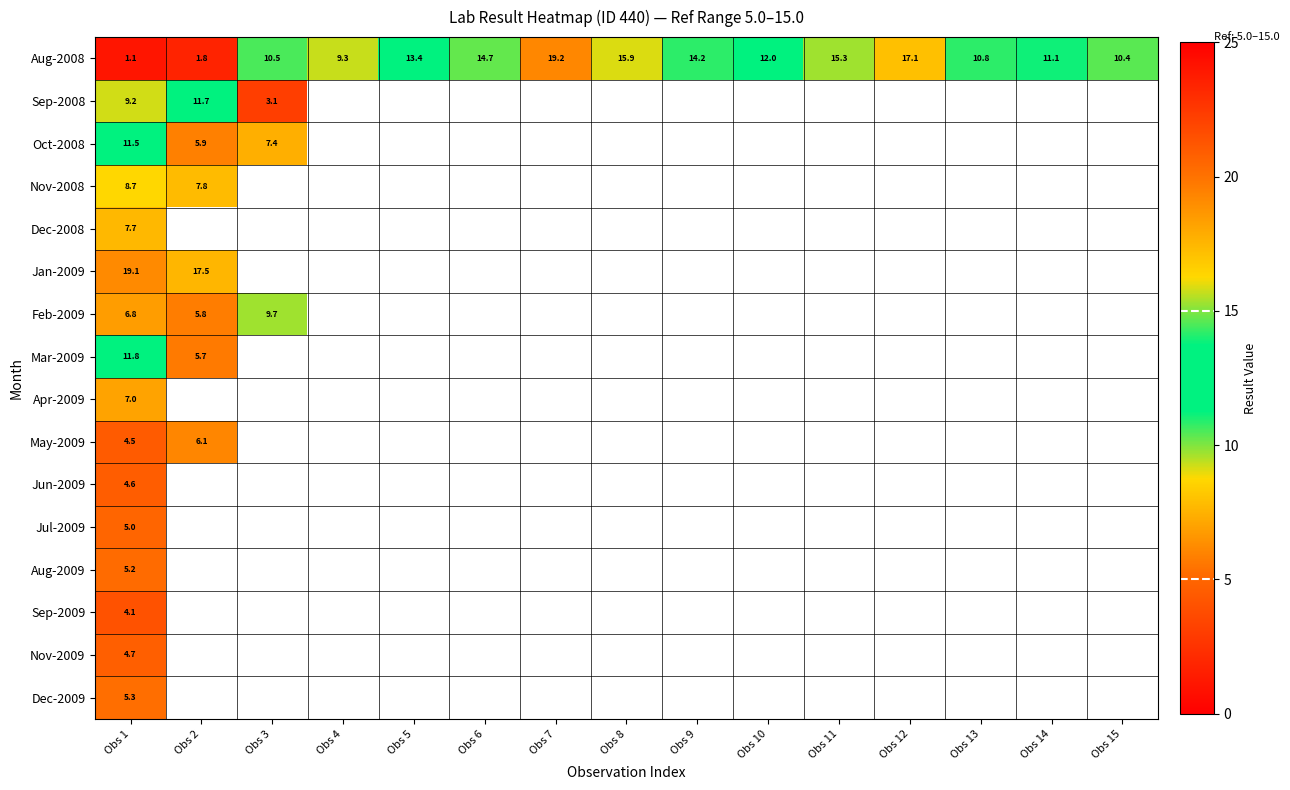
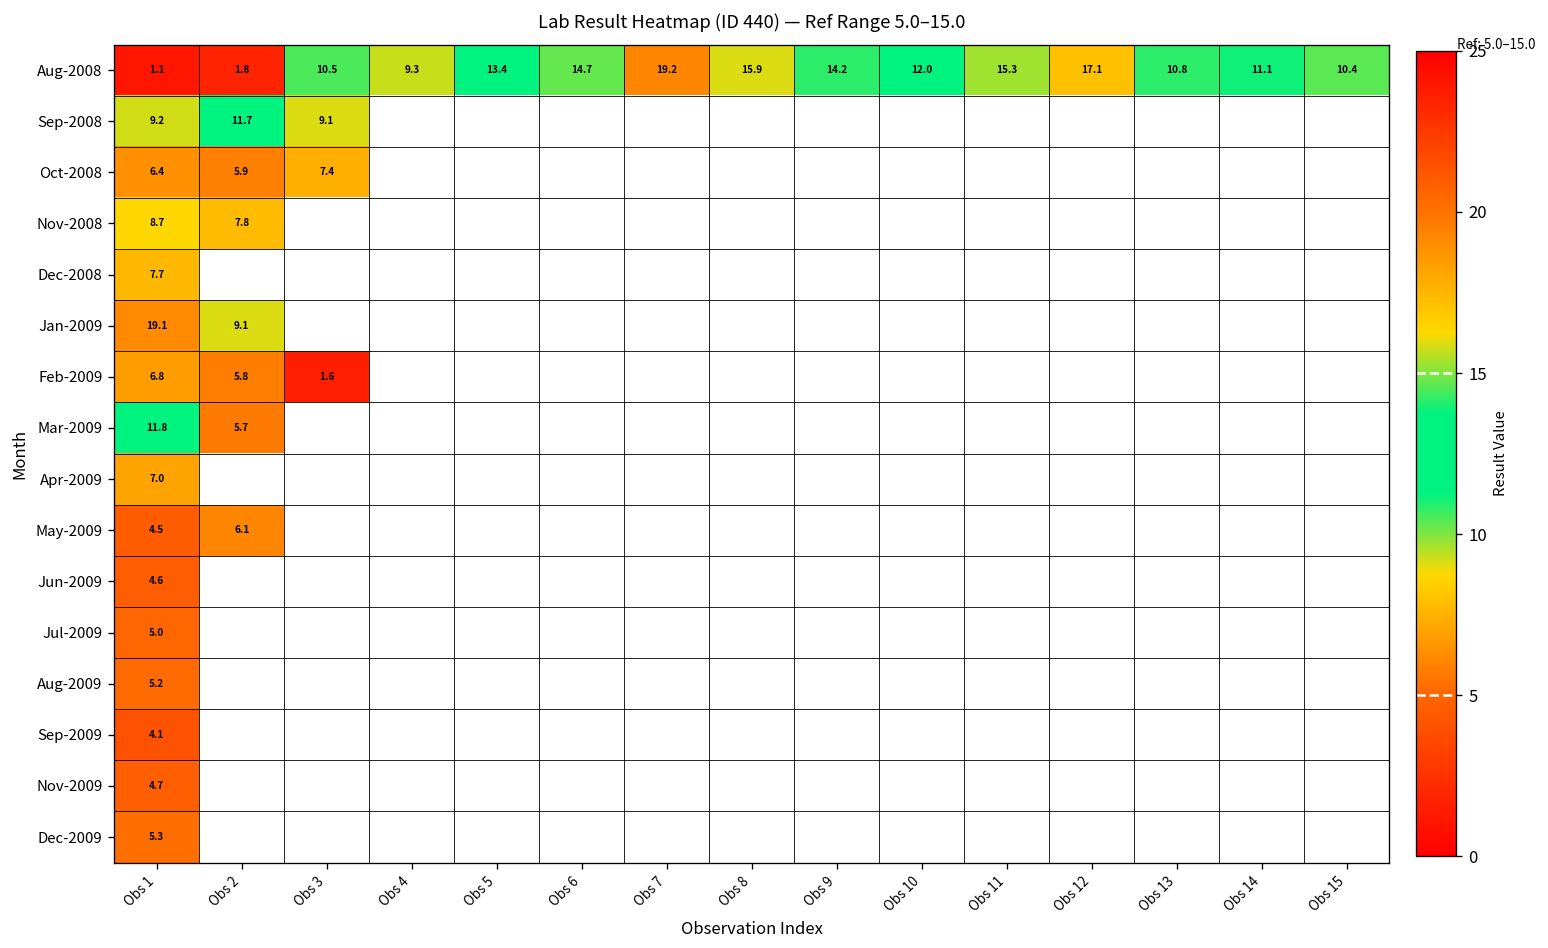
Sep-2008, Obs 3: 3.1 -> 9.1
Oct-2008, Obs 1: 11.5 -> 6.4
Jan-2009, Obs 2: 17.5 -> 9.1
Feb-2009, Obs 3: 9.7 -> 1.6
